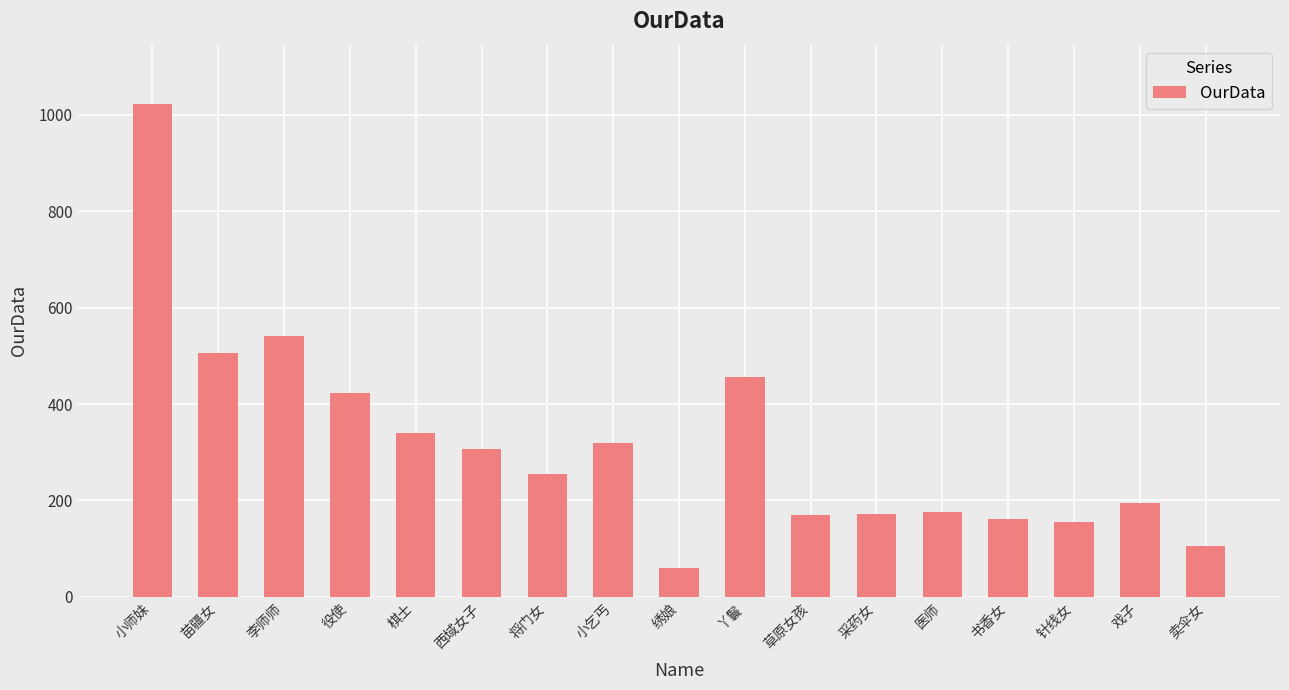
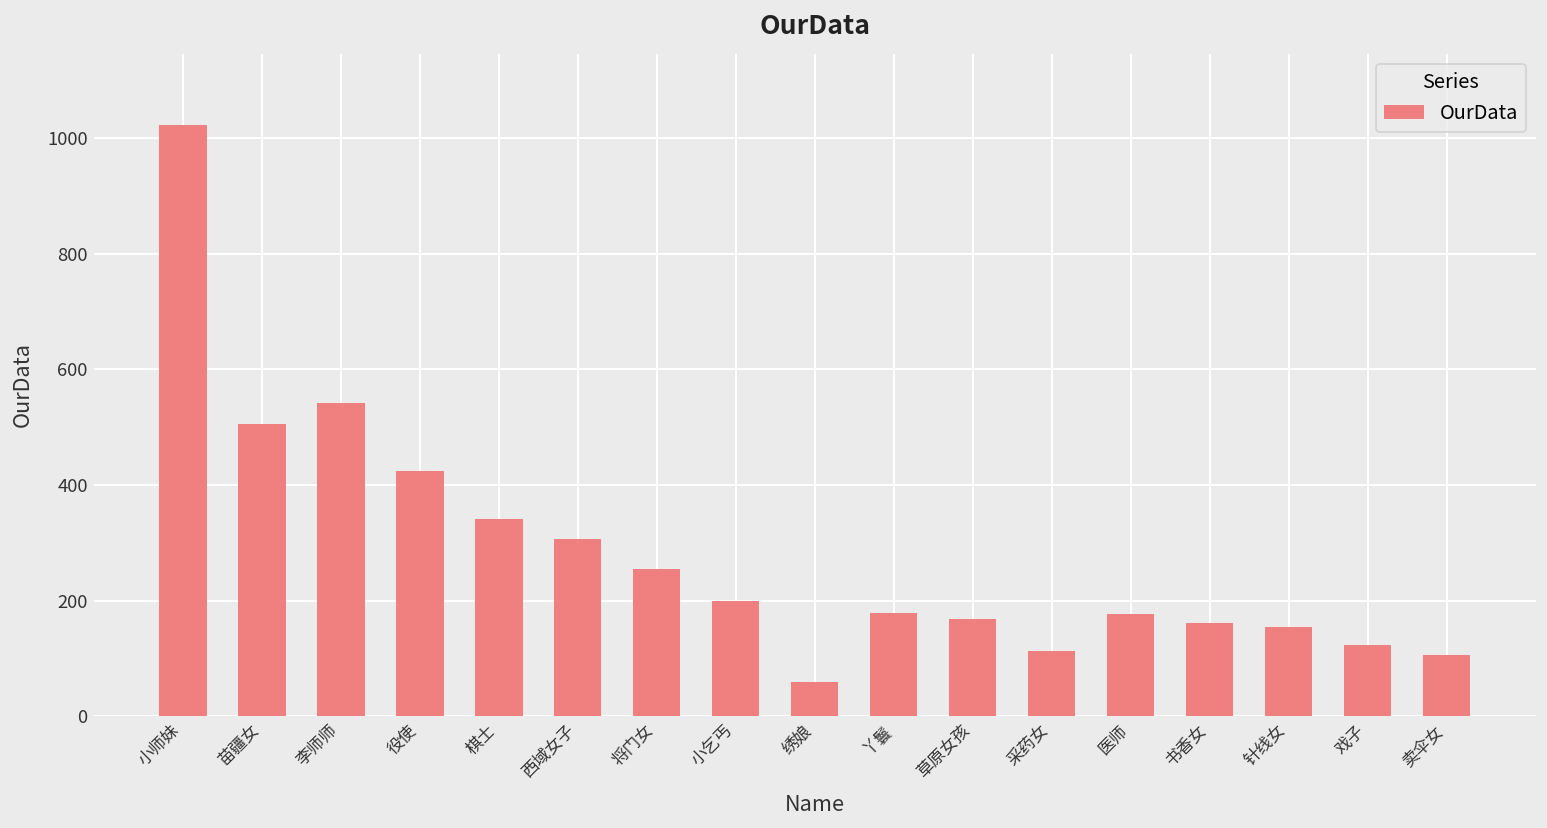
小乞丐: 320 -> 200
丫鬟: 460 -> 180
采药女: 170 -> 110
戏子: 200 -> 120
